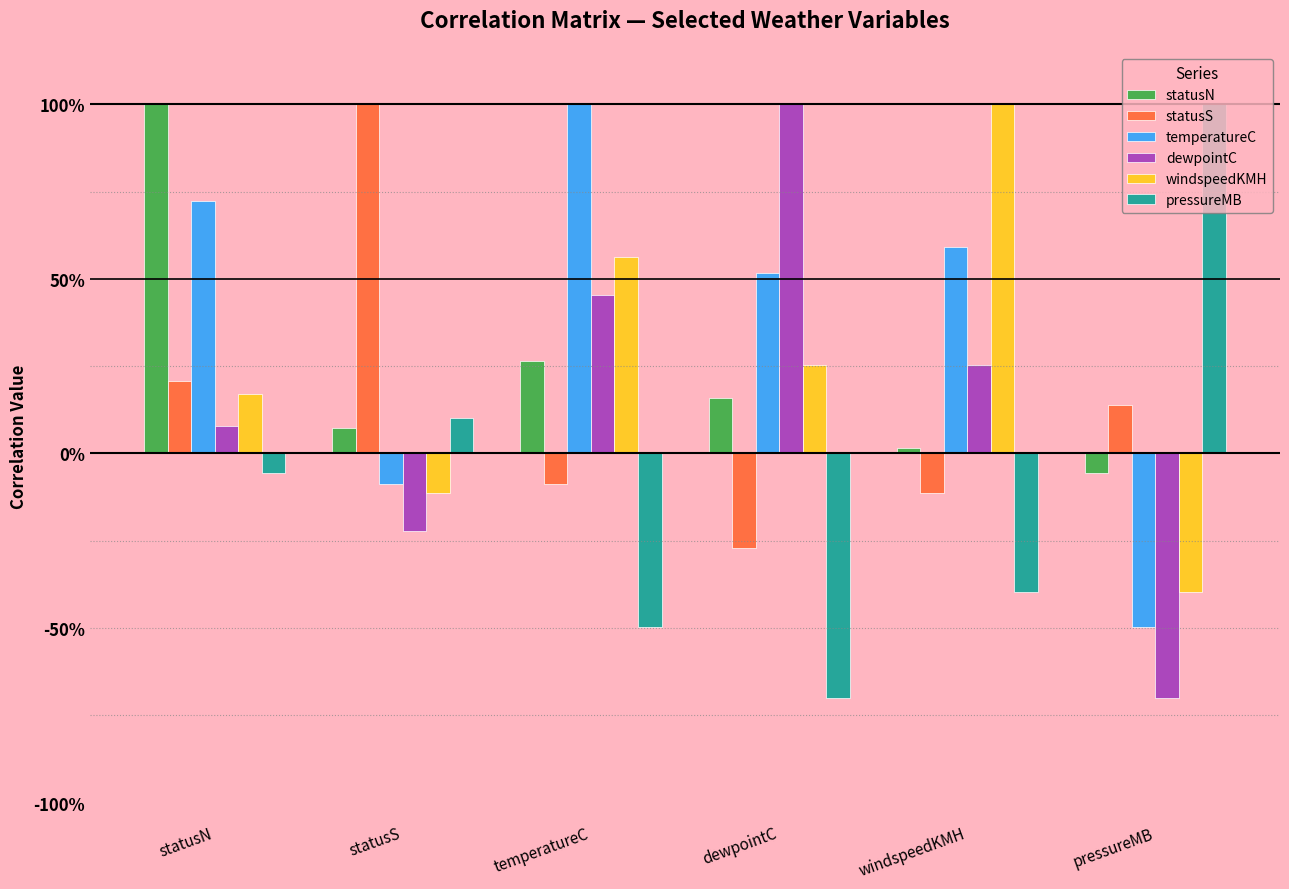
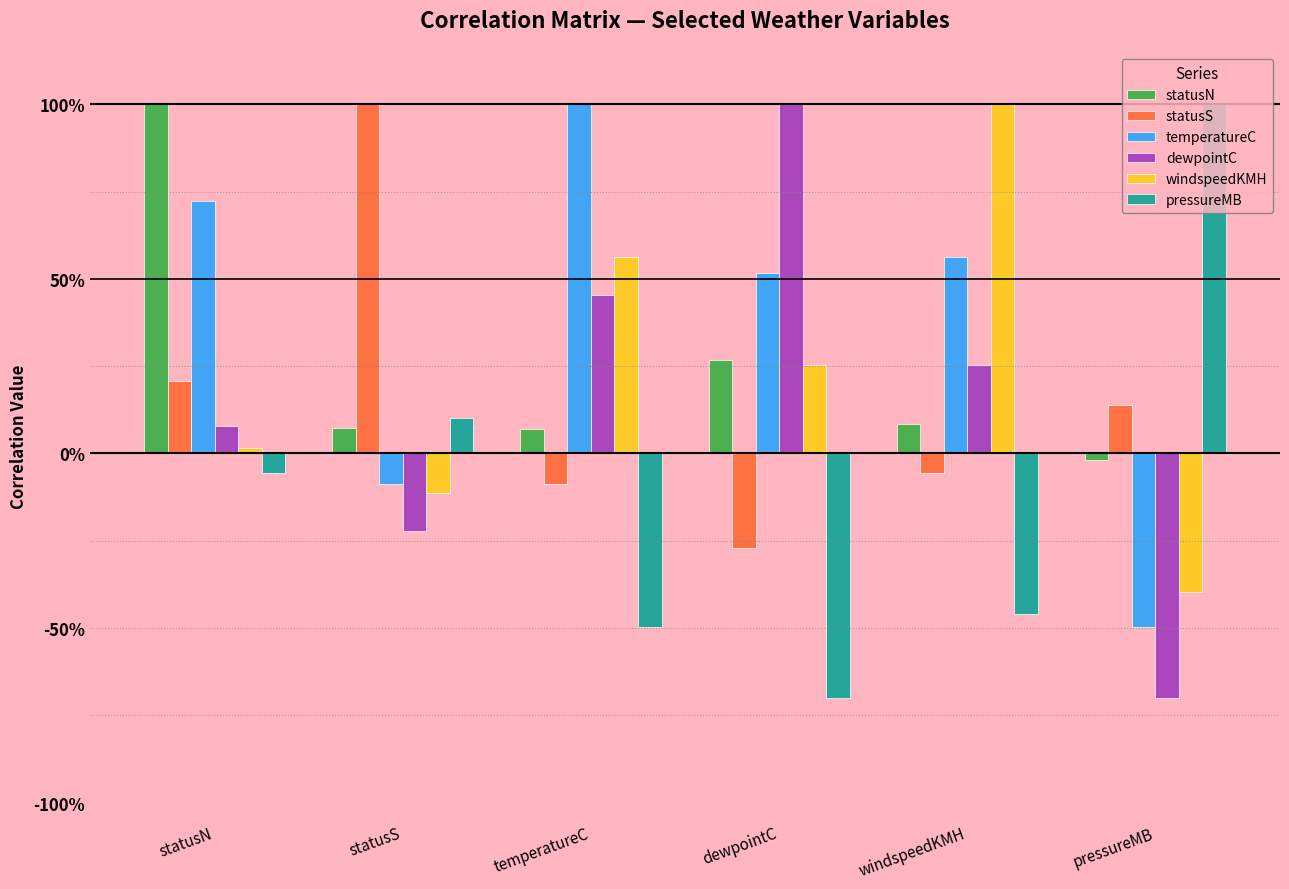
windspeedKMH, statusN: 17% -> 2%
statusN, temperatureC: 27% -> 7%
statusN, dewpointC: 16% -> 27%
statusN, windspeedKMH: 2% -> 8%
statusS, windspeedKMH: -11% -> -6%
temperatureC, windspeedKMH: 59% -> 56%
pressureMB, windspeedKMH: -40% -> -46%
statusN, pressureMB: -6% -> -2%
